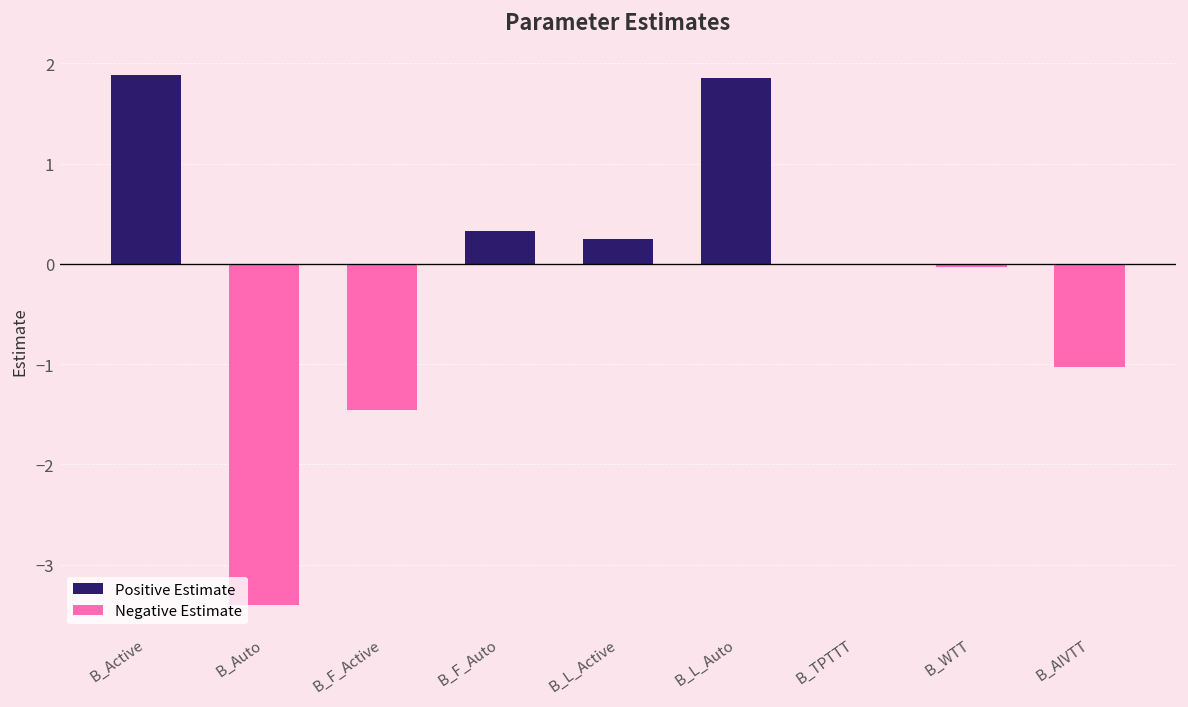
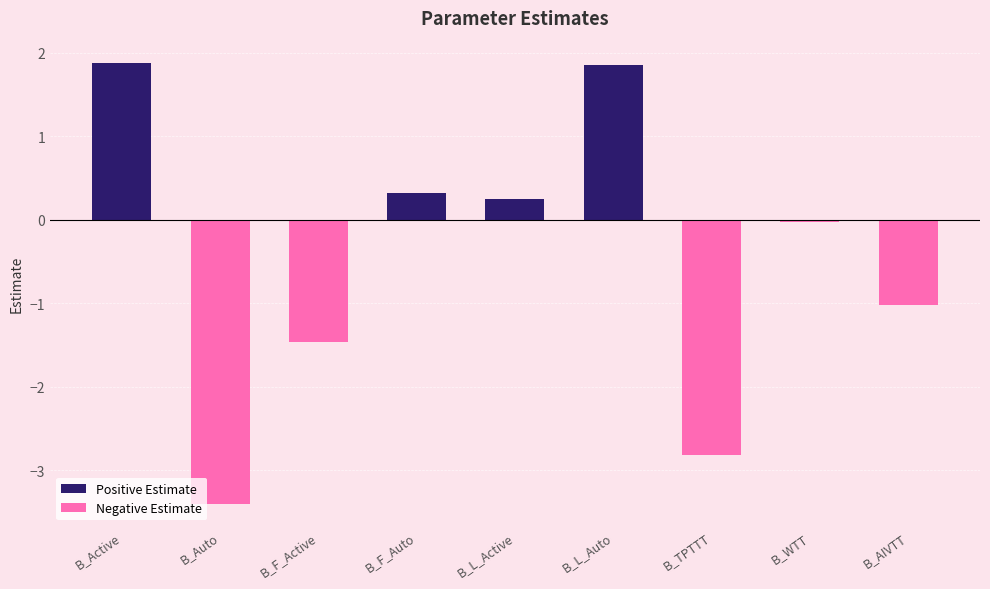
B_TPTTT: 0.0 -> -2.8
